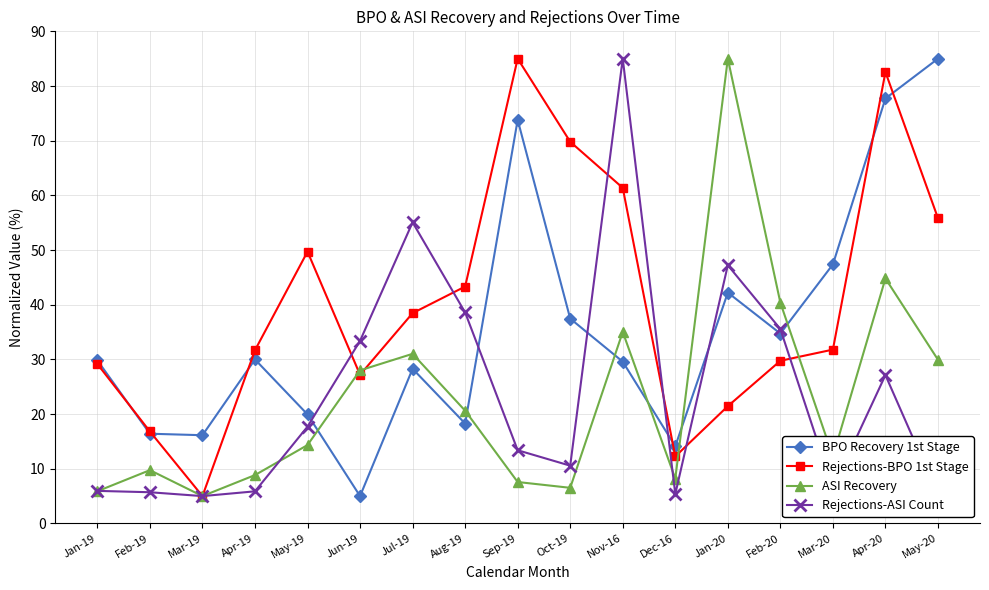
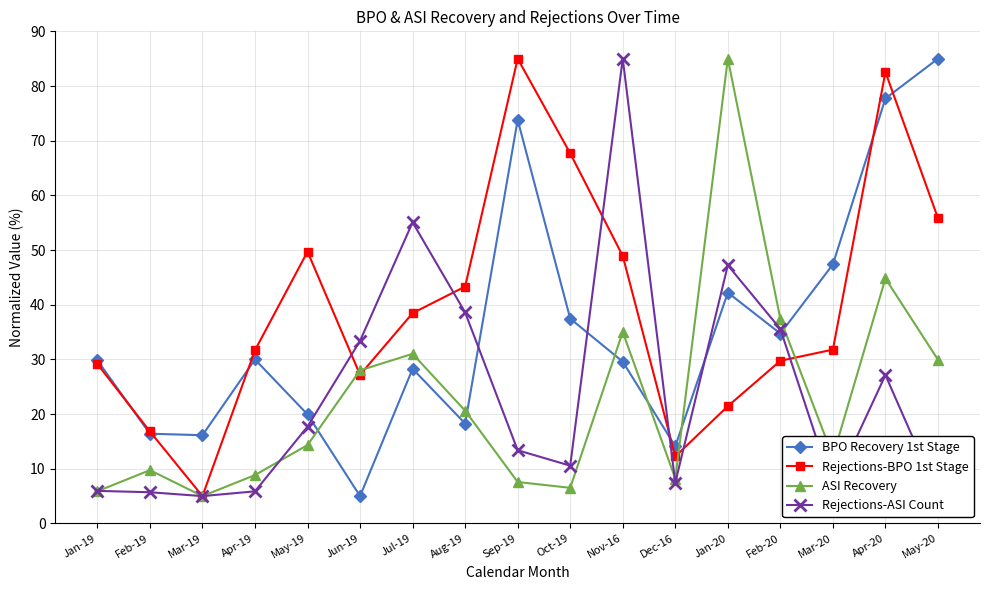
Rejections-BPO 1st Stage, Oct-19: 70 -> 68
Rejections-BPO 1st Stage, Nov-16: 61 -> 49
Rejections-ASI Count, Dec-16: 5 -> 7
ASI Recovery, Feb-20: 40 -> 37
